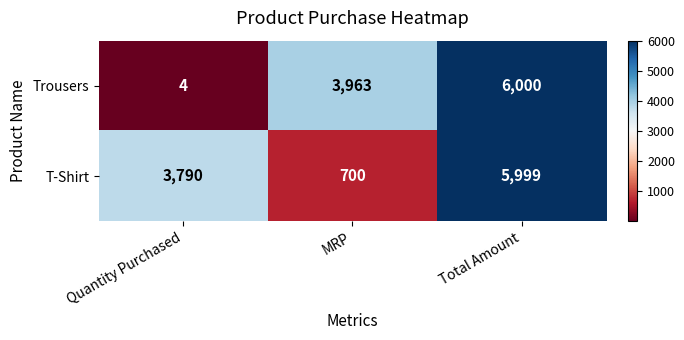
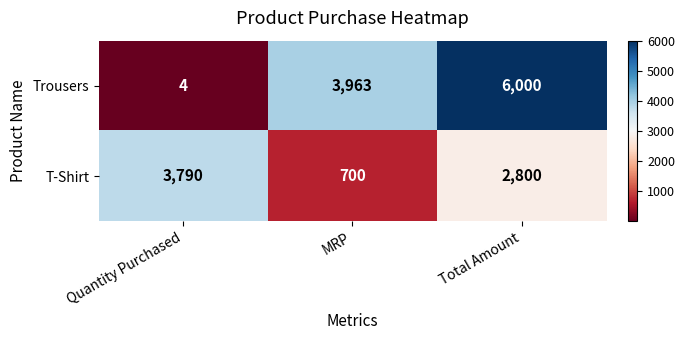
T-Shirt, Total Amount: 5,999 -> 2,800
